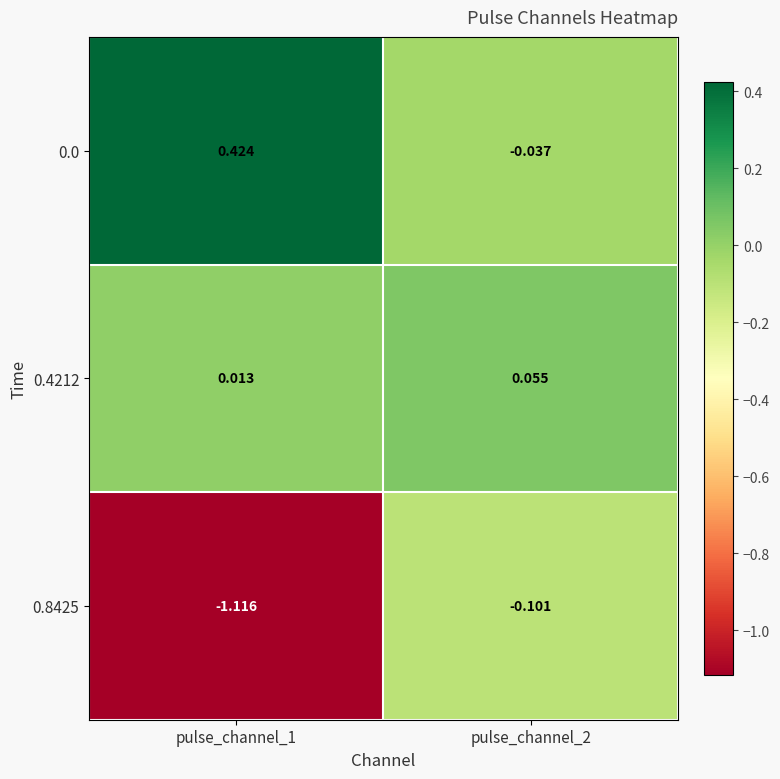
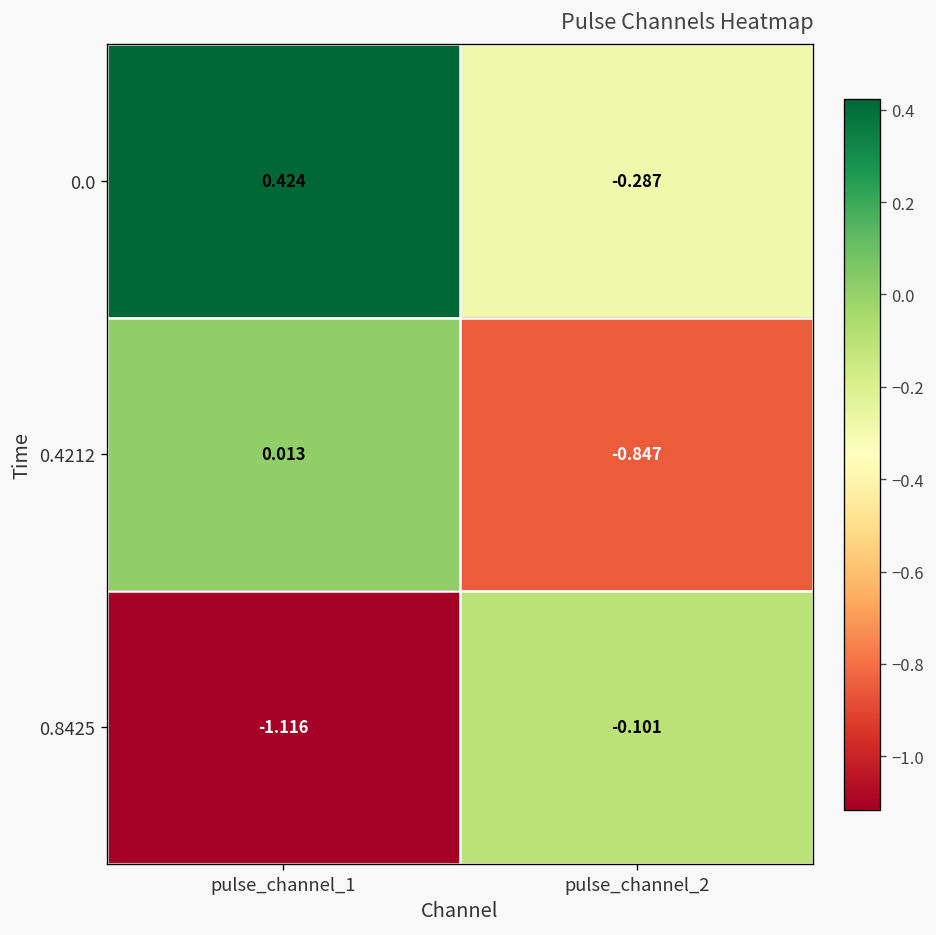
0.0, pulse_channel_2: -0.037 -> -0.287
0.4212, pulse_channel_2: 0.055 -> -0.847
